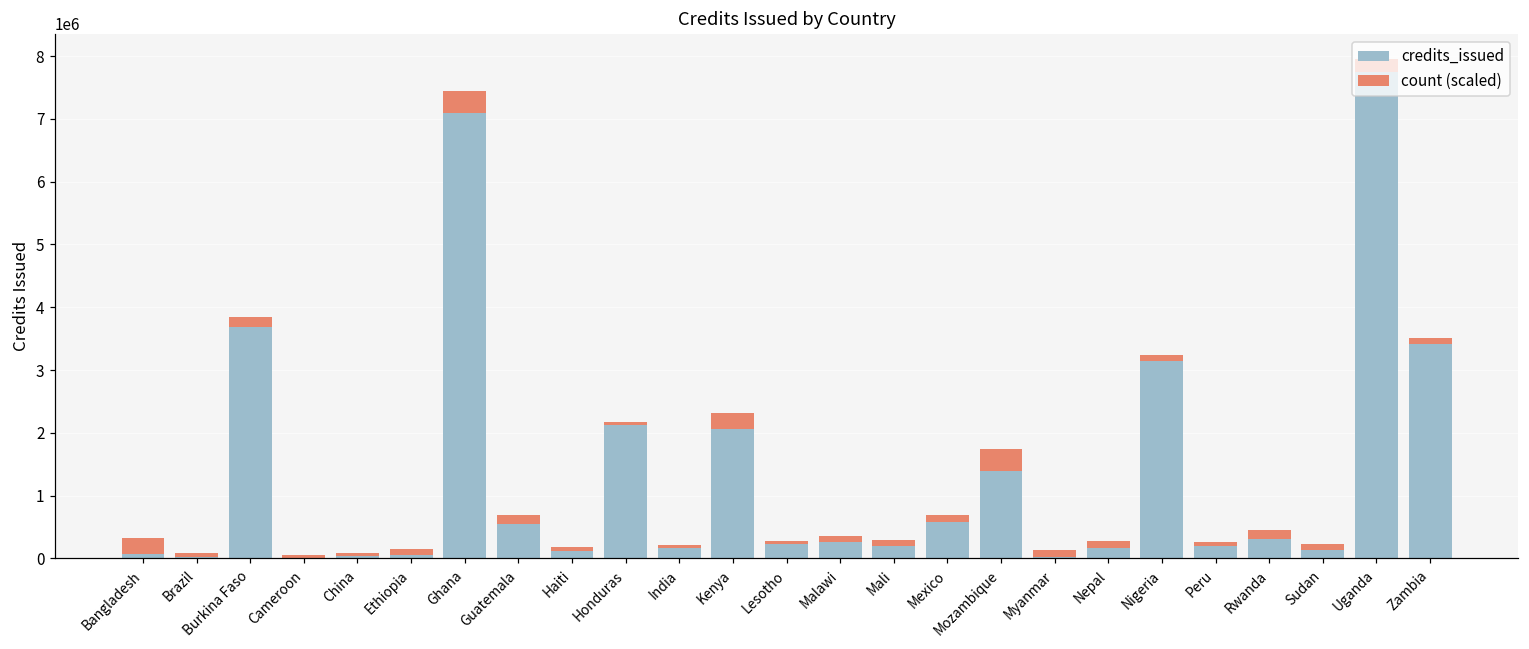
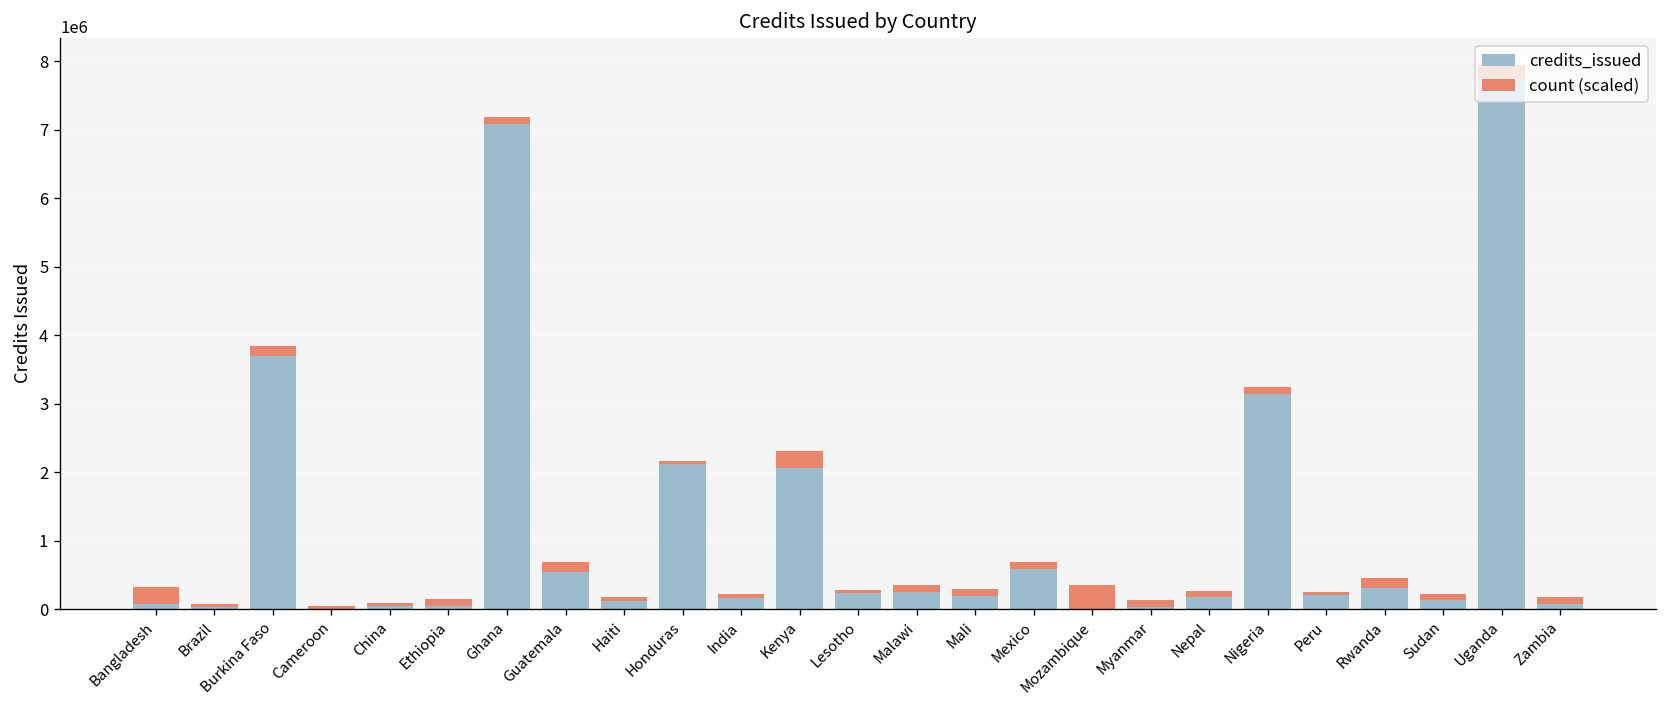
count (scaled), Ghana: 400000 -> 100000
credits_issued, Mozambique: 1400000 -> 0
credits_issued, Zambia: 3400000 -> 100000
